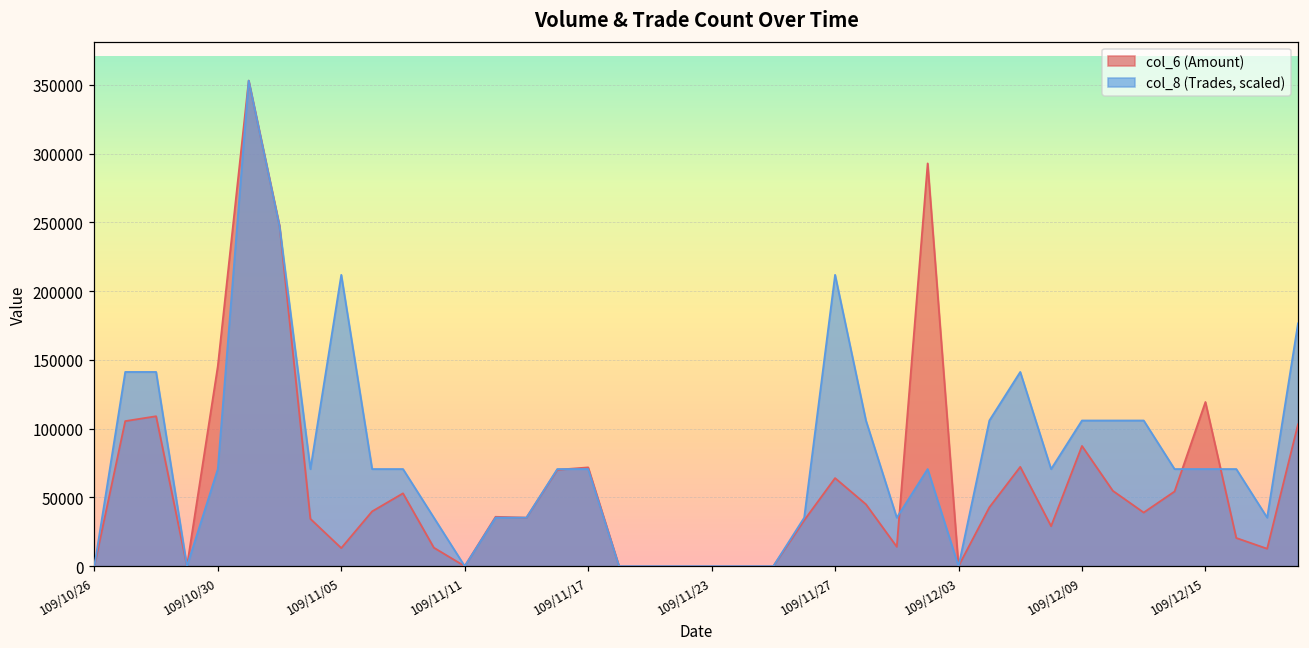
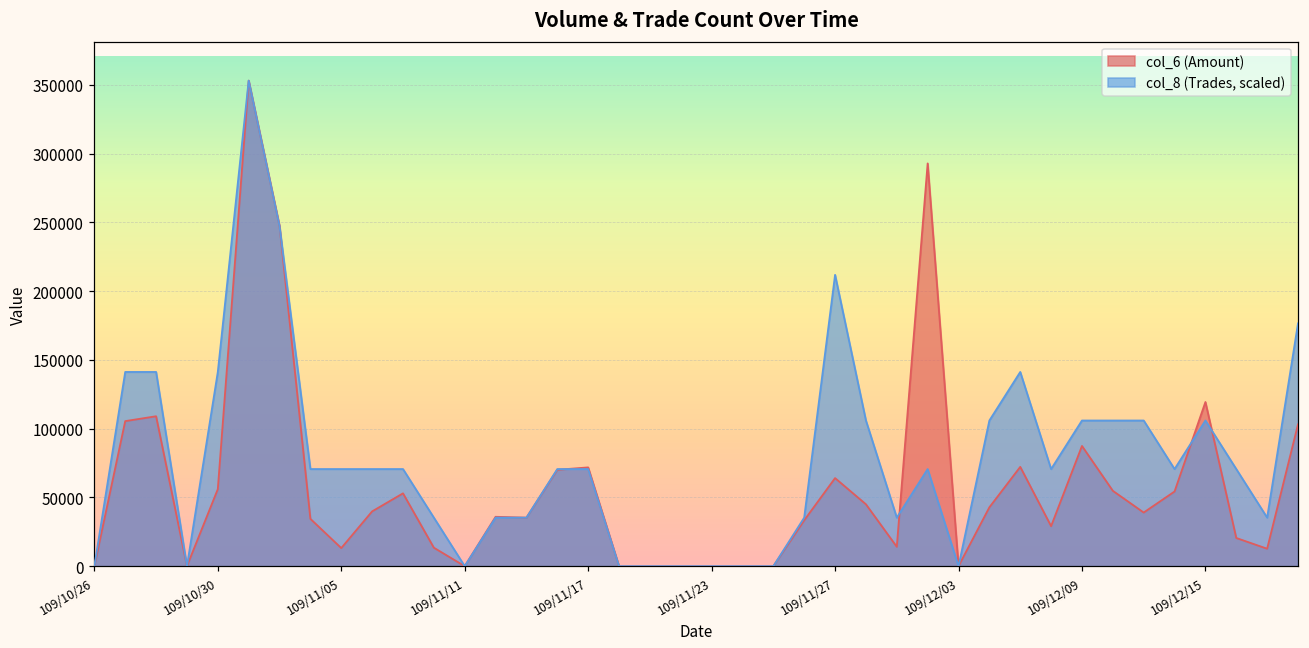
col_6 (Amount), 109/10/30: 145000 -> 56000
col_8 (Trades, scaled), 109/10/30: 71000 -> 141000
col_8 (Trades, scaled), 109/11/05: 212000 -> 71000
col_8 (Trades, scaled), 109/12/15: 71000 -> 106000
